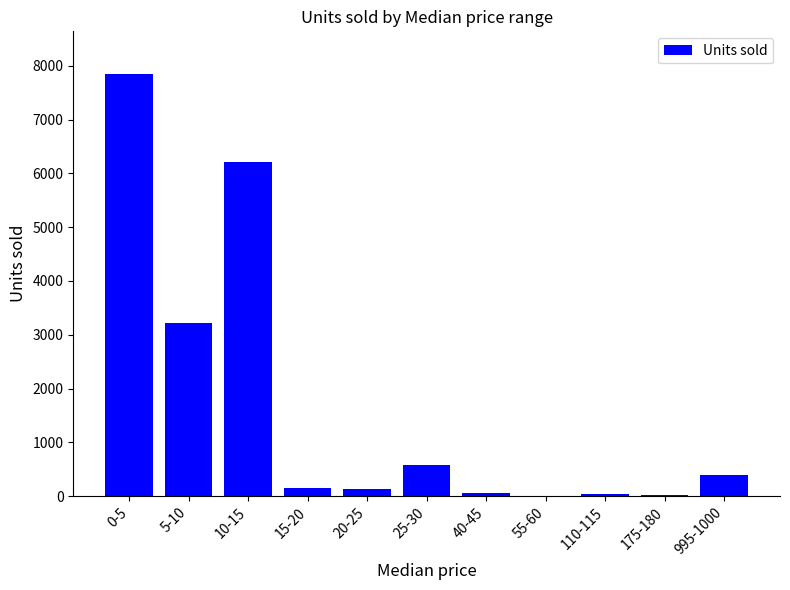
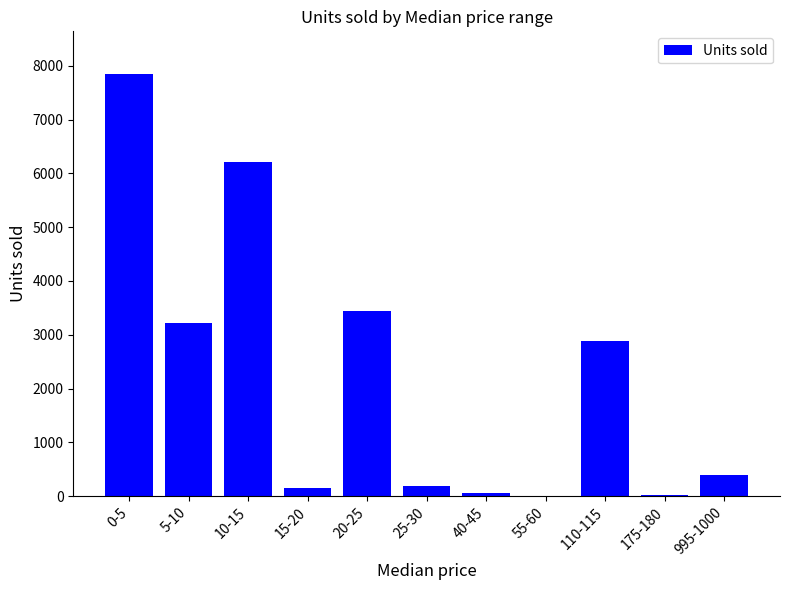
20-25: 100 -> 3400
25-30: 600 -> 200
110-115: 0 -> 2900
